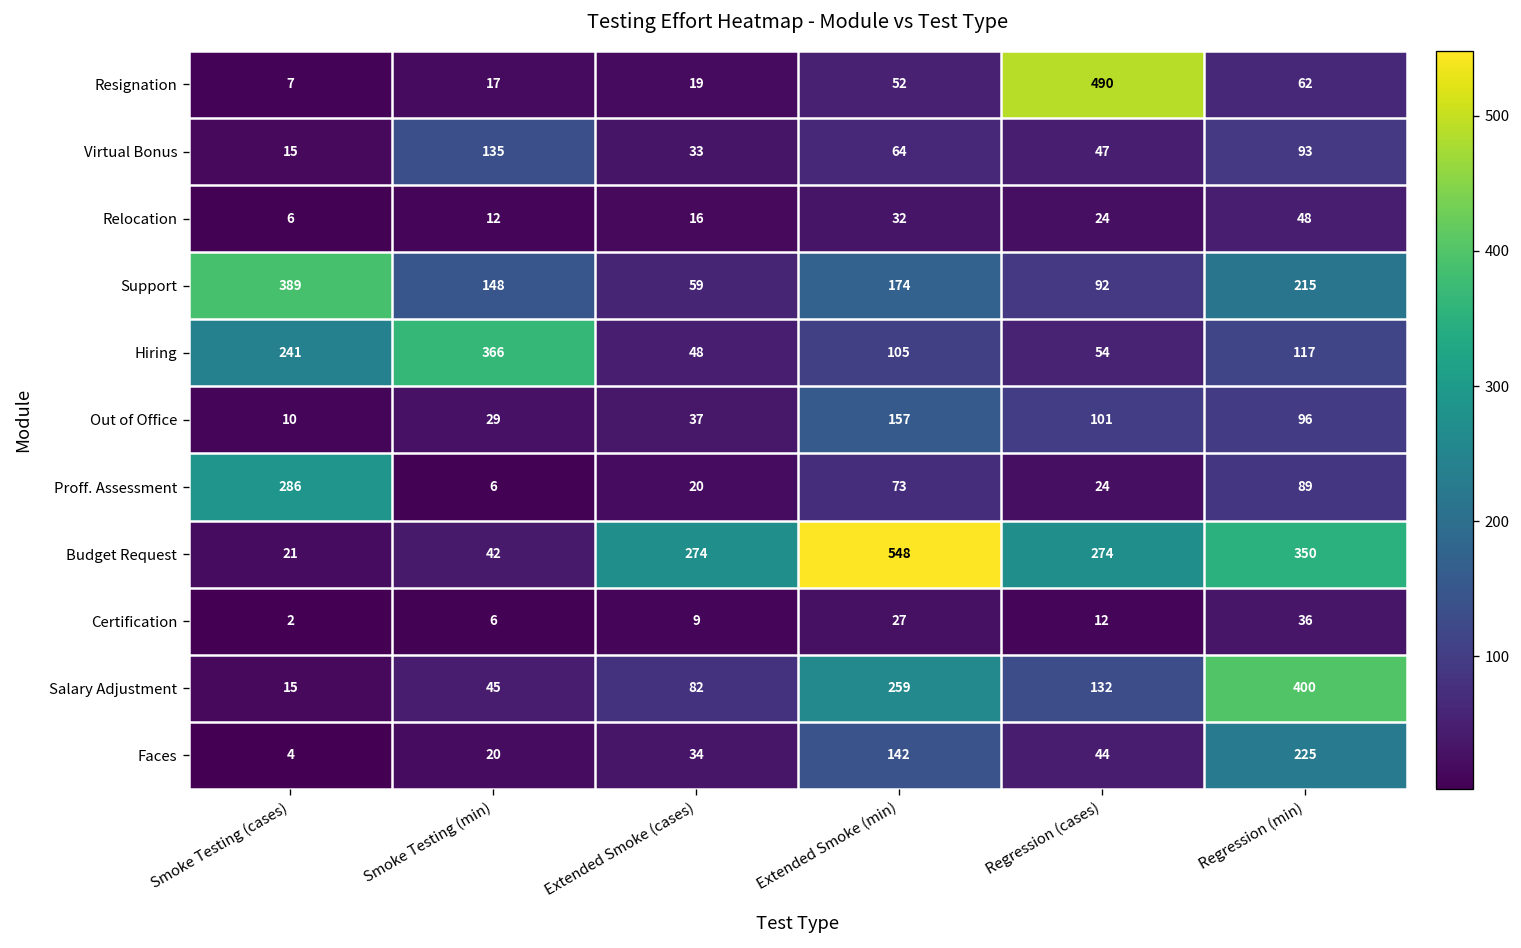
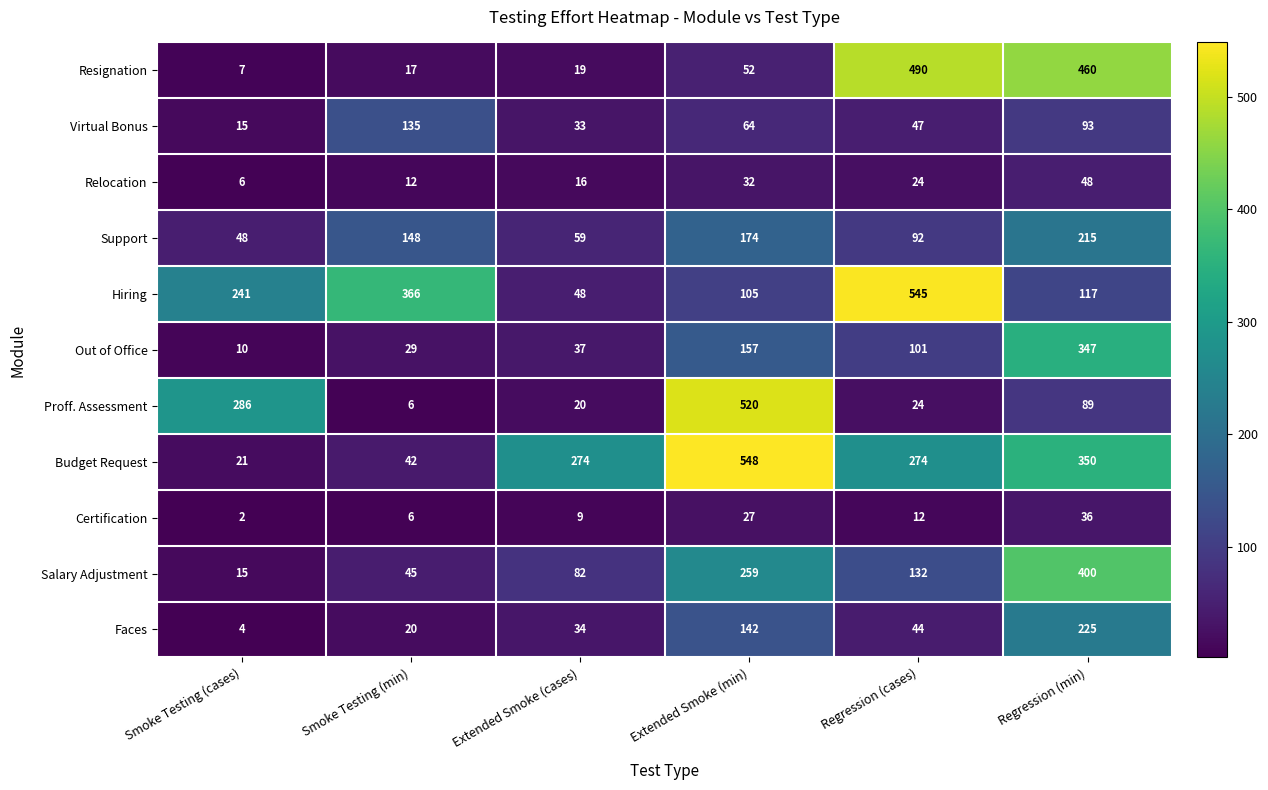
Resignation, Regression (min): 62 -> 460
Support, Smoke Testing (cases): 389 -> 48
Hiring, Regression (cases): 54 -> 545
Out of Office, Regression (min): 96 -> 347
Proff. Assessment, Extended Smoke (min): 73 -> 520
